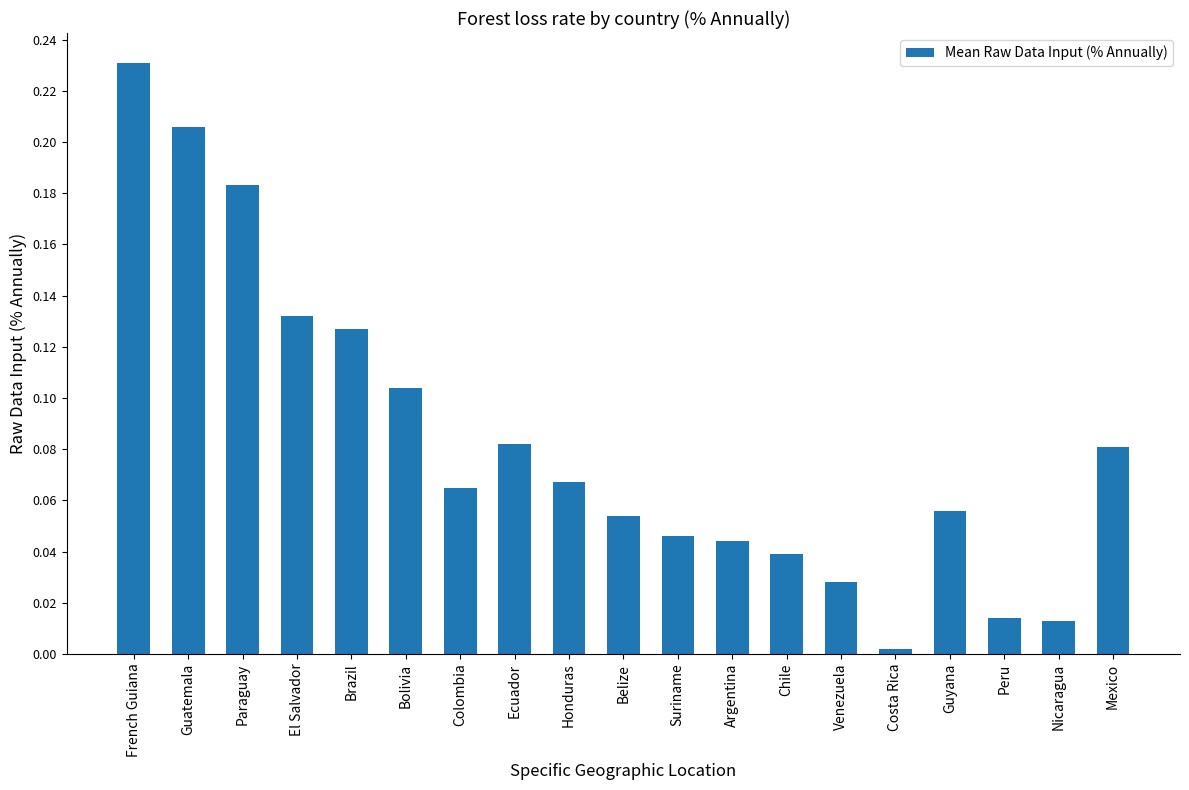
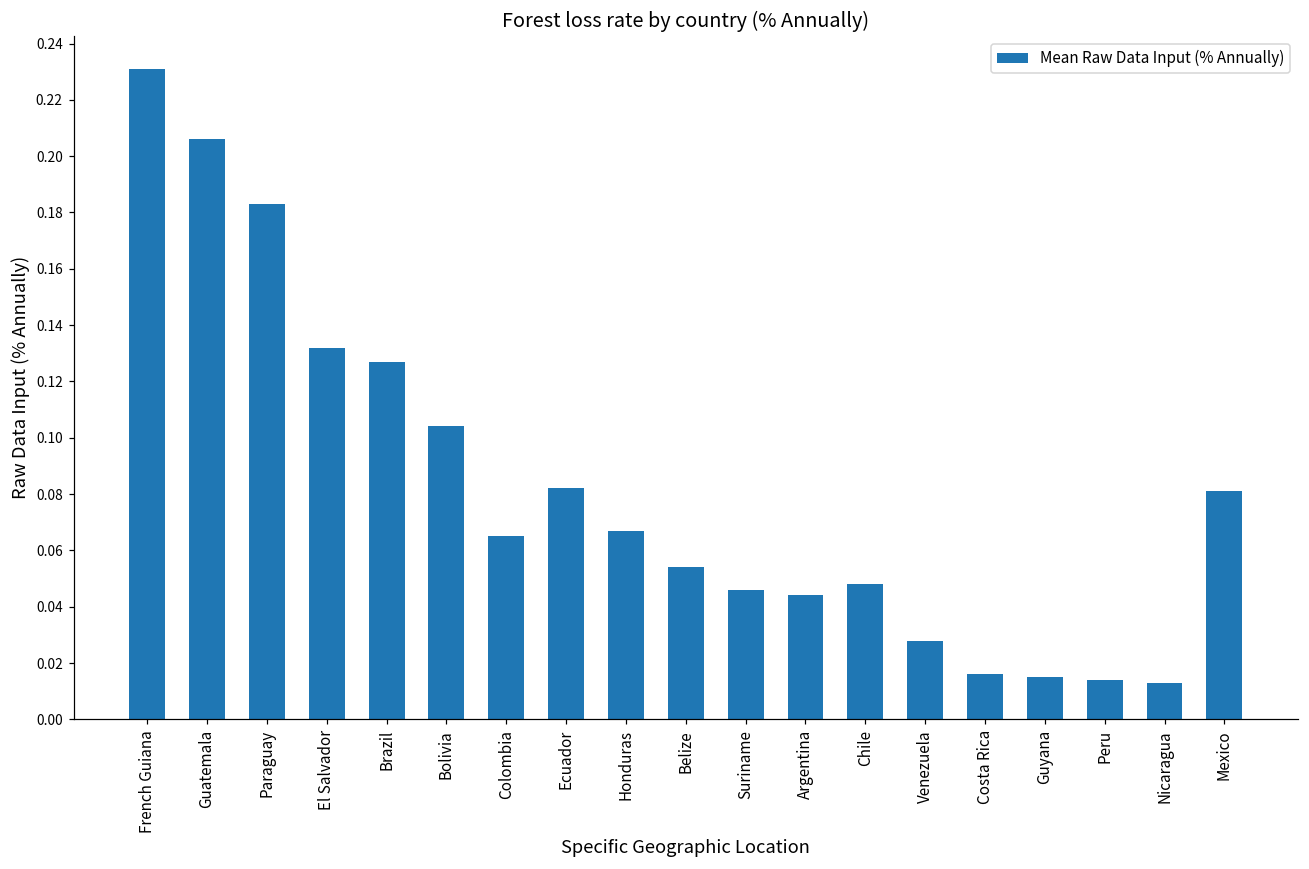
Chile: 0.039 -> 0.048
Costa Rica: 0.002 -> 0.016
Guyana: 0.056 -> 0.015
